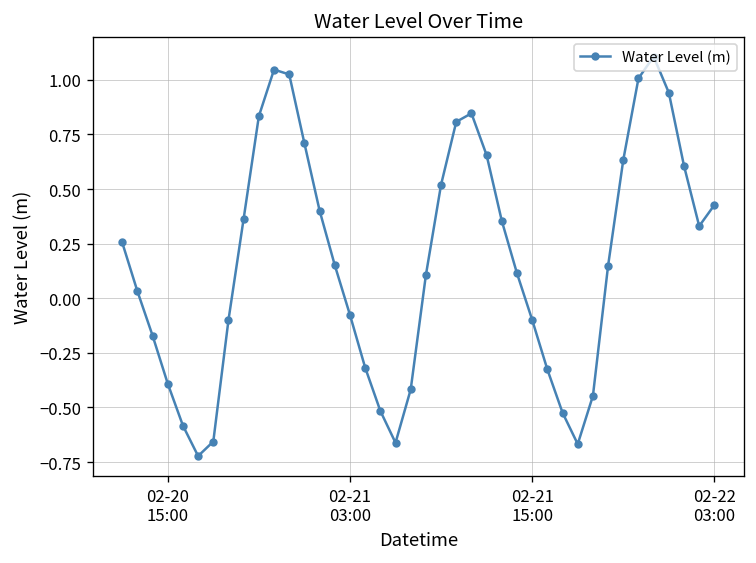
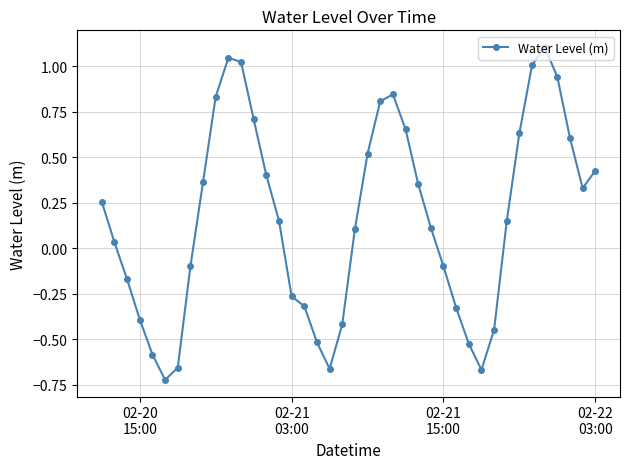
02-21 03:00: -0.08 -> -0.26
